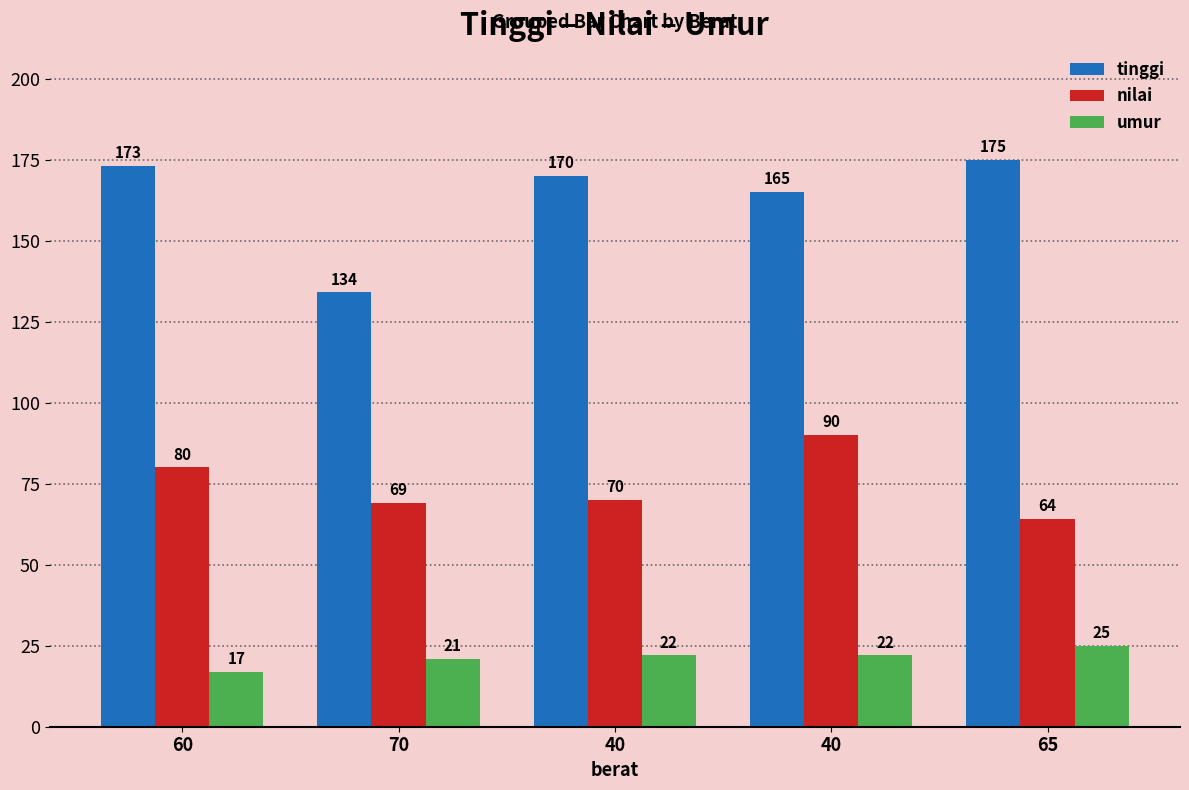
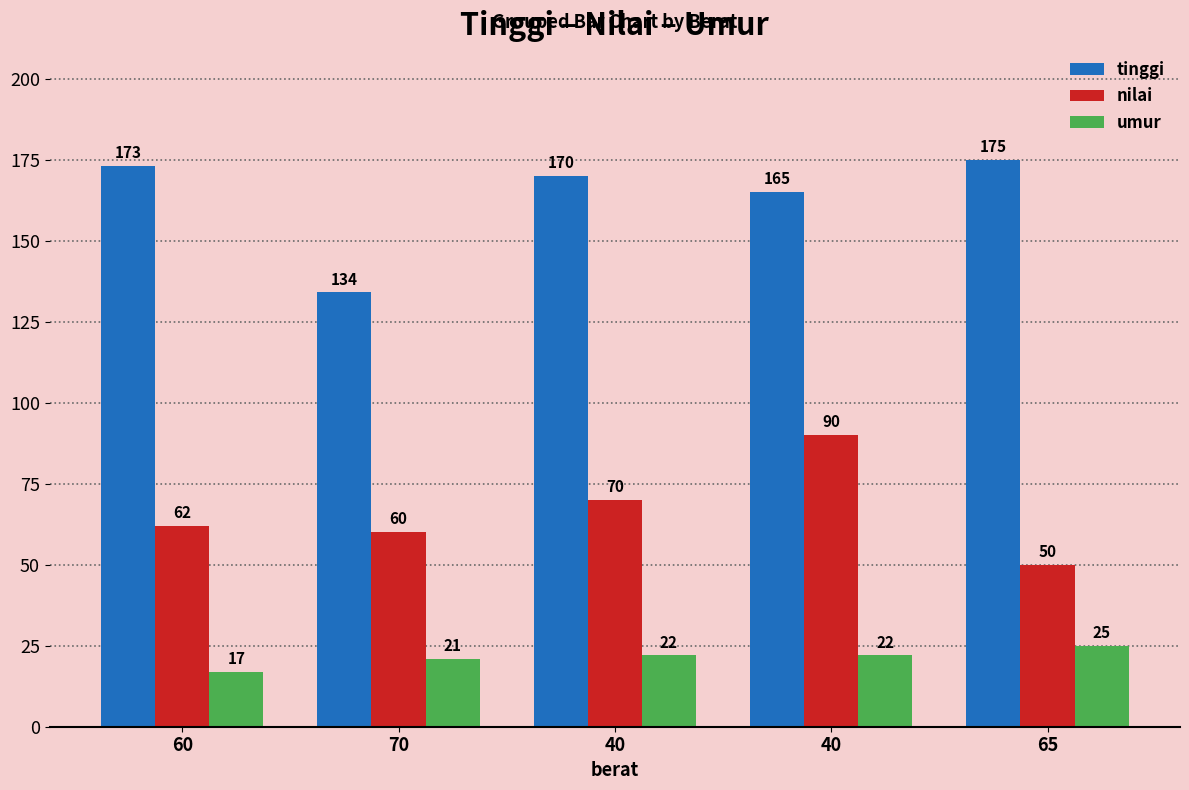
nilai, 60: 80 -> 62
nilai, 70: 69 -> 60
nilai, 65: 64 -> 50
